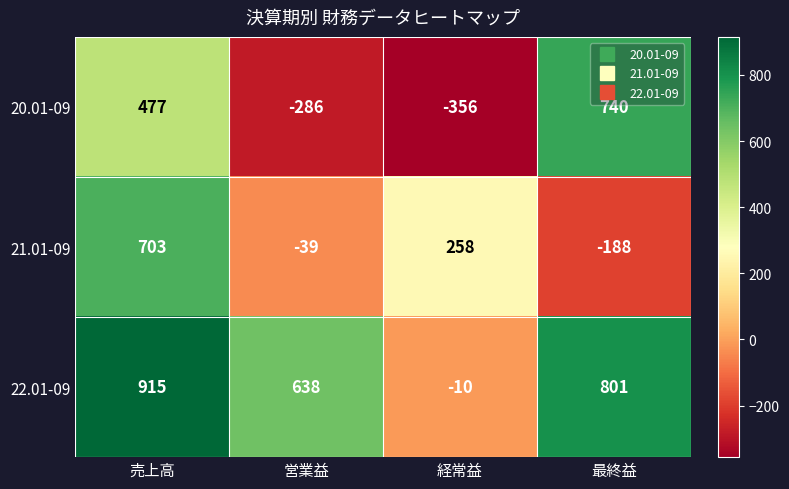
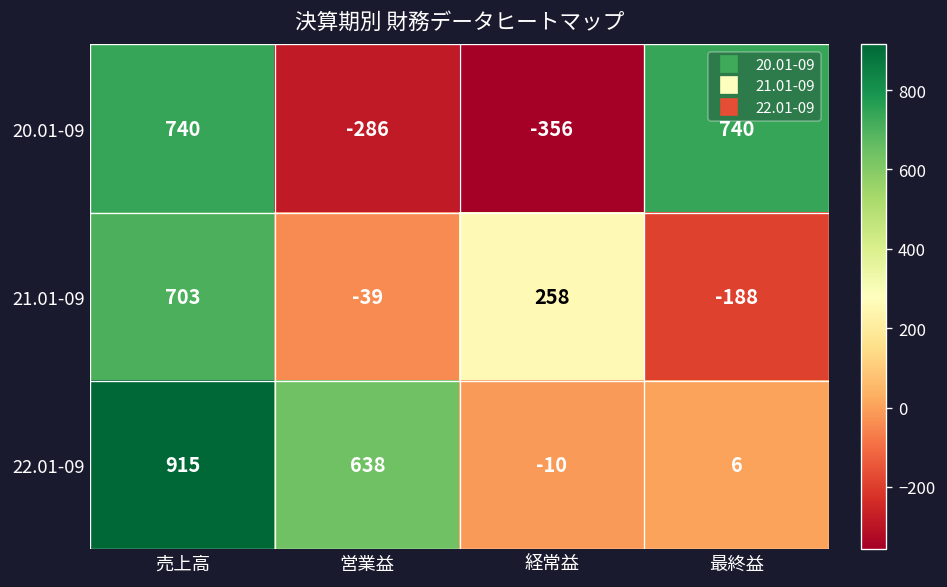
20.01-09, 売上高: 477 -> 740
22.01-09, 最終益: 801 -> 6
